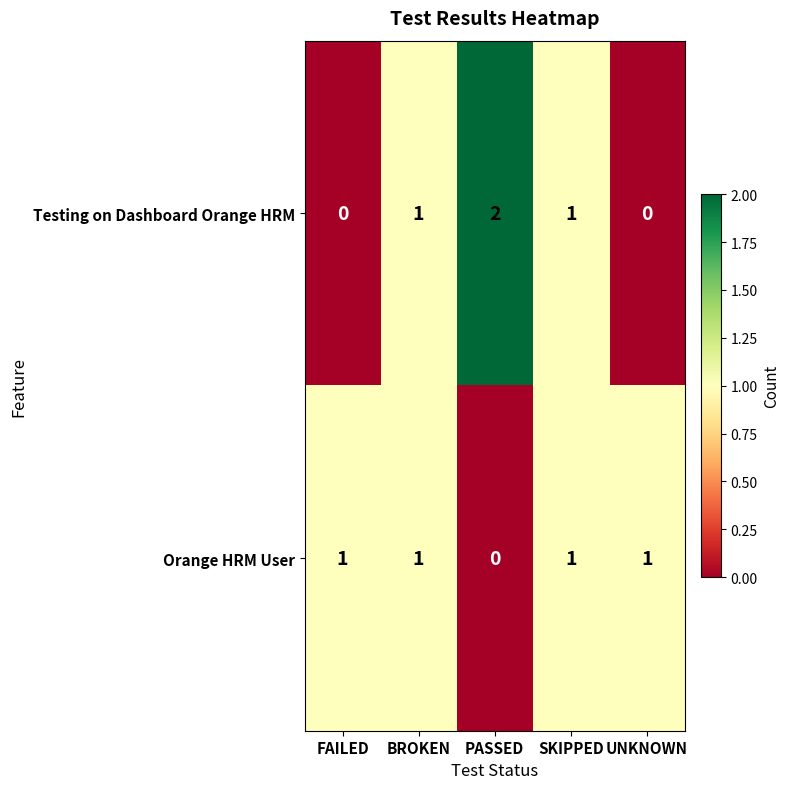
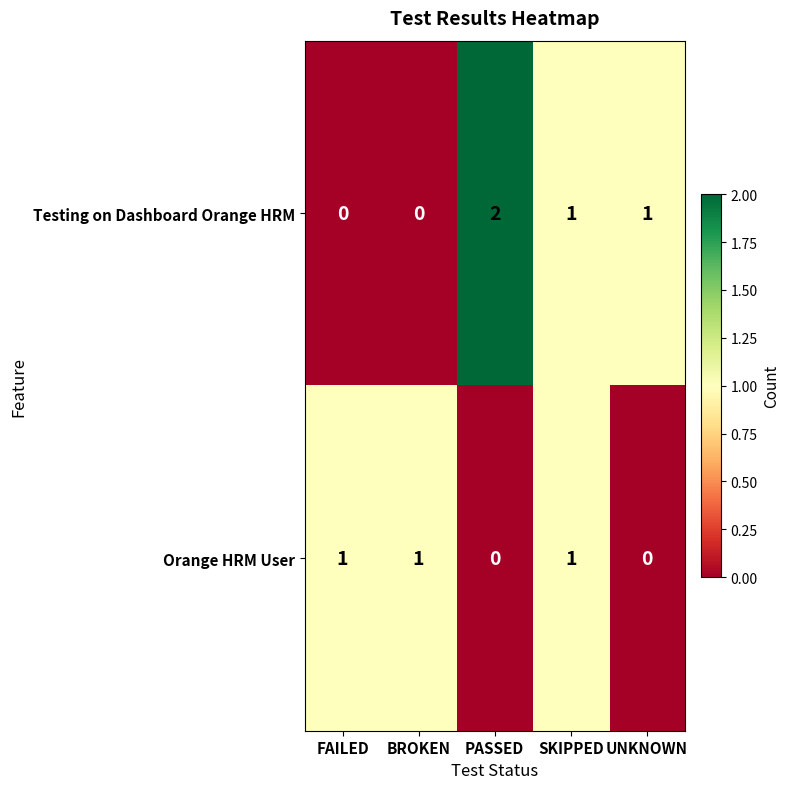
Testing on Dashboard Orange HRM, BROKEN: 1 -> 0
Testing on Dashboard Orange HRM, UNKNOWN: 0 -> 1
Orange HRM User, UNKNOWN: 1 -> 0
